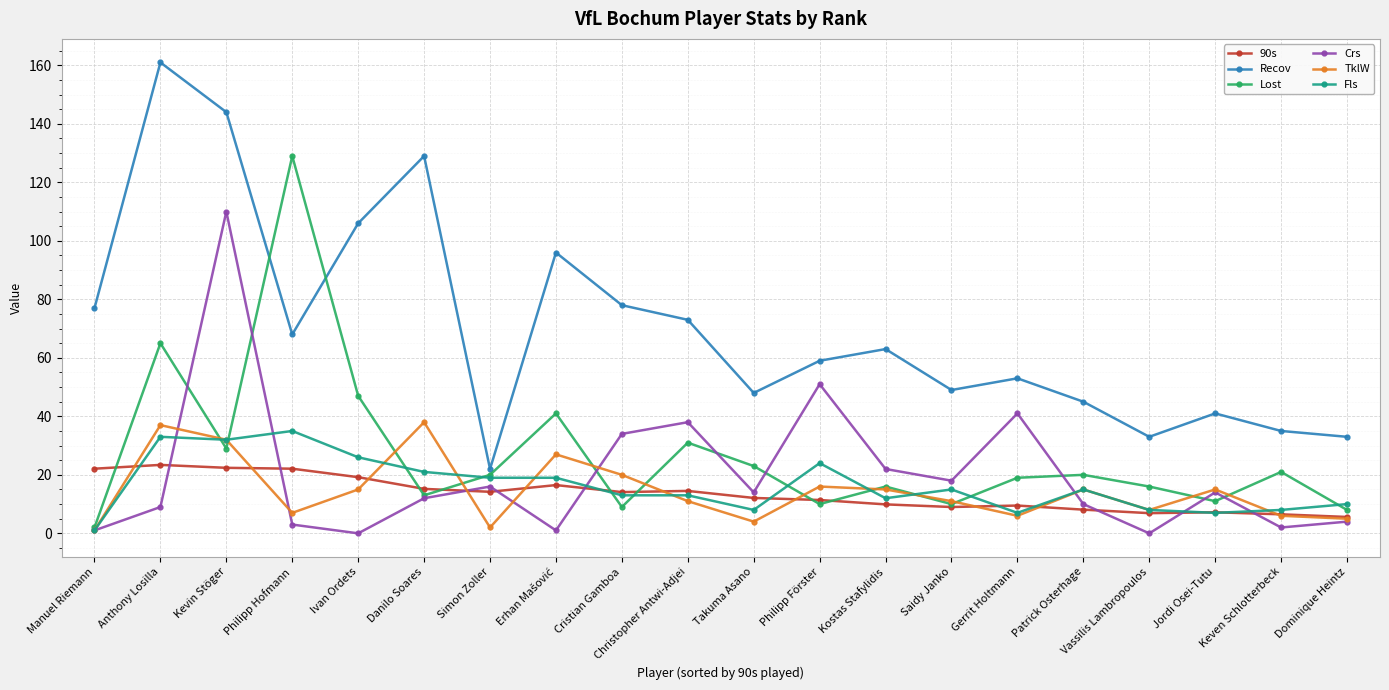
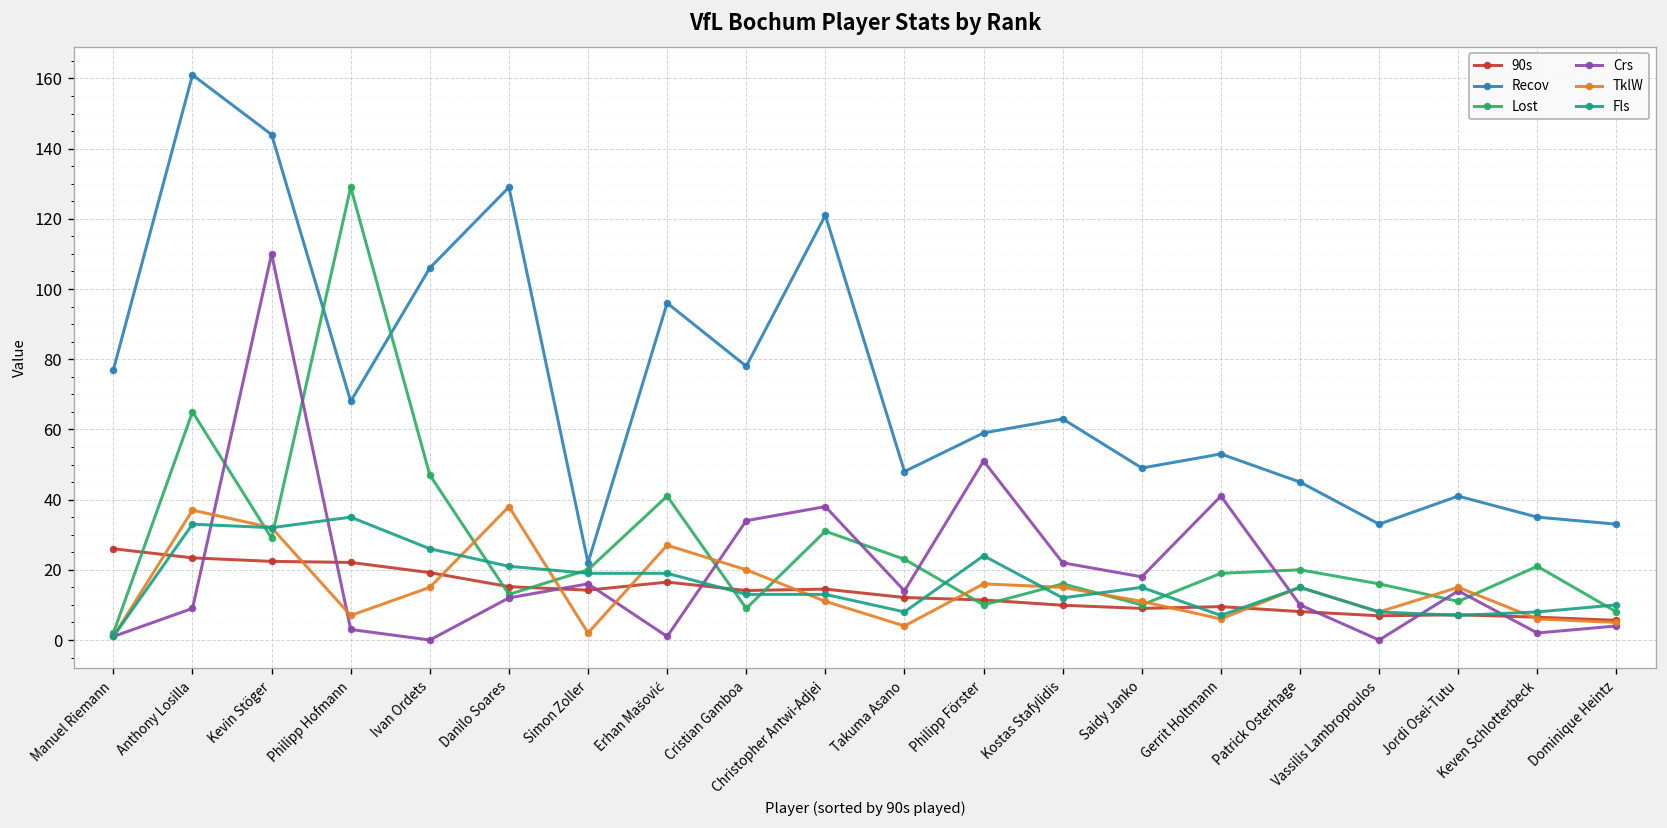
90s, Manuel Riemann: 22 -> 26
Recov, Christopher Antwi-Adjei: 73 -> 121
